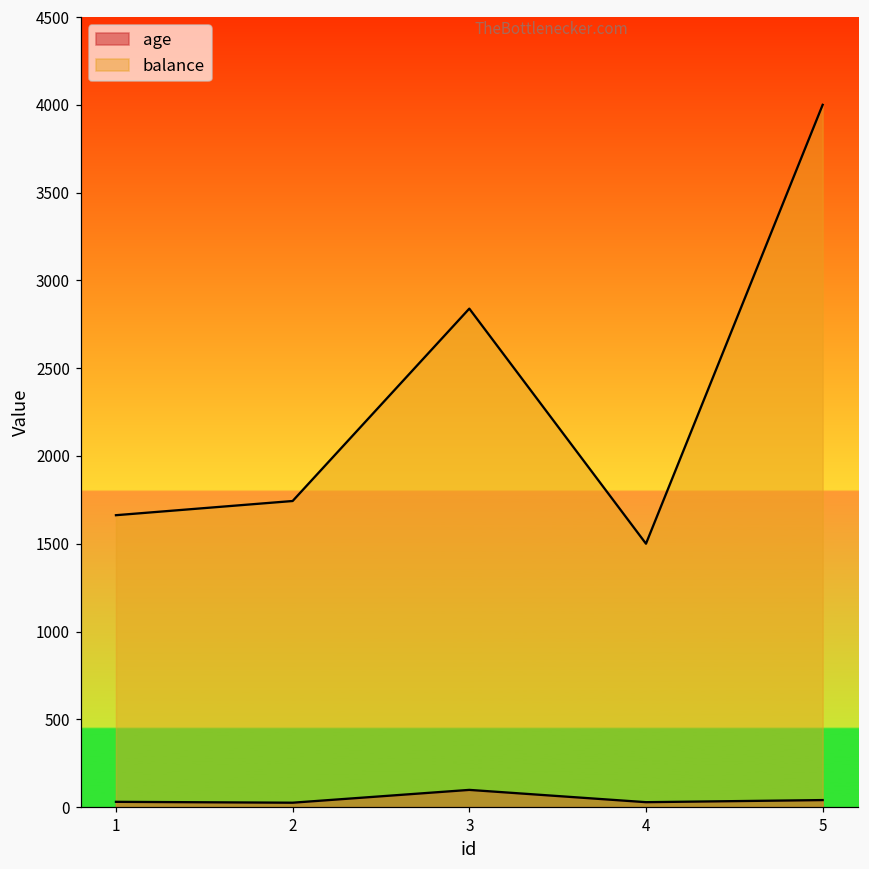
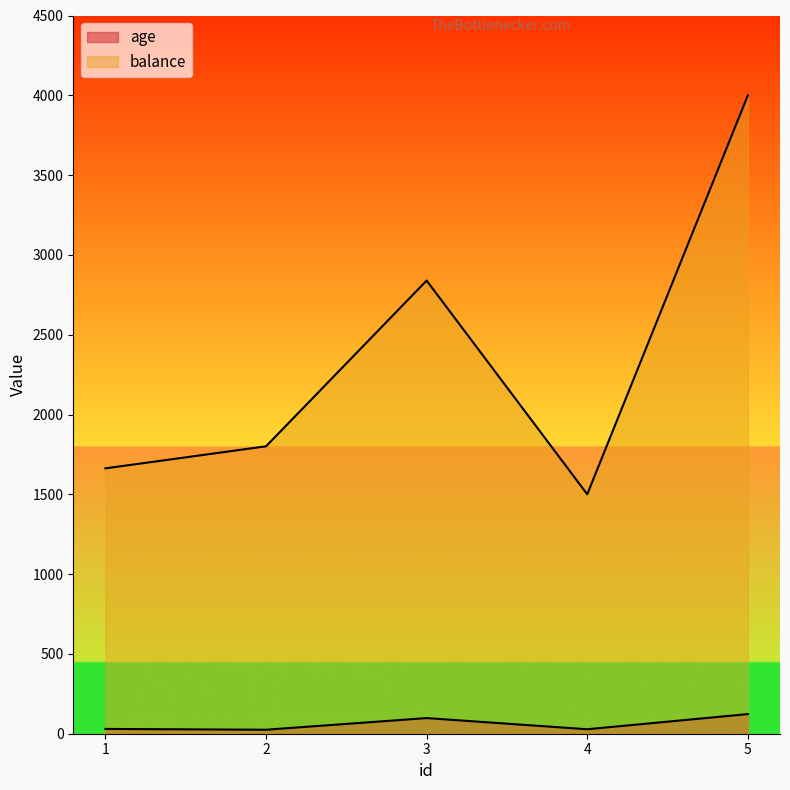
balance, 2: 1740 -> 1800
age, 5: 40 -> 120
